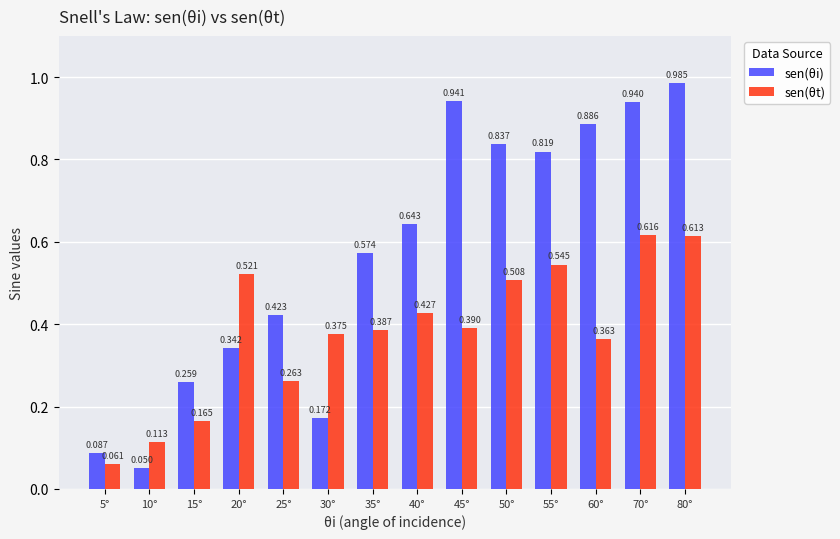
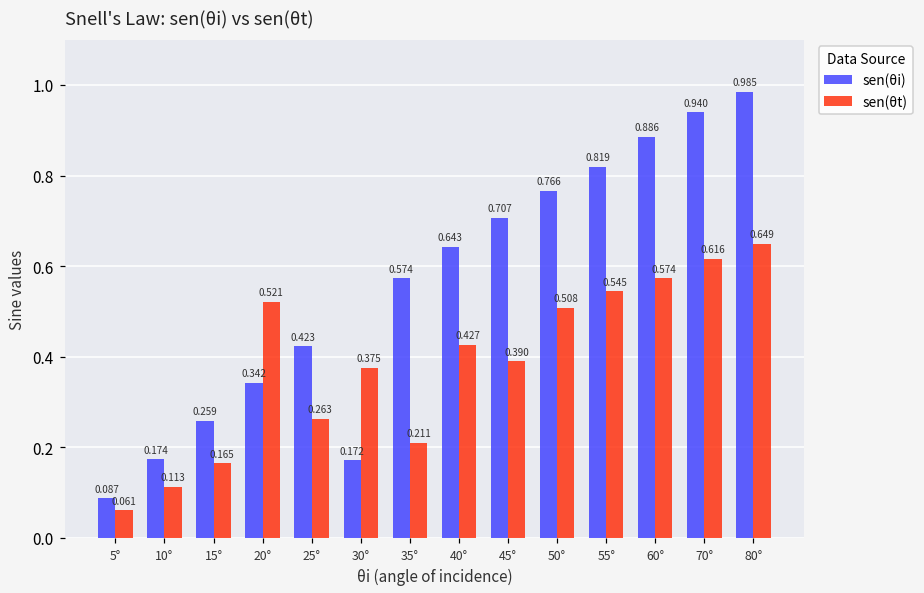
sen(θi), 10°: 0.050 -> 0.174
sen(θt), 35°: 0.387 -> 0.211
sen(θi), 45°: 0.941 -> 0.707
sen(θi), 50°: 0.837 -> 0.766
sen(θt), 60°: 0.363 -> 0.574
sen(θt), 80°: 0.613 -> 0.649
